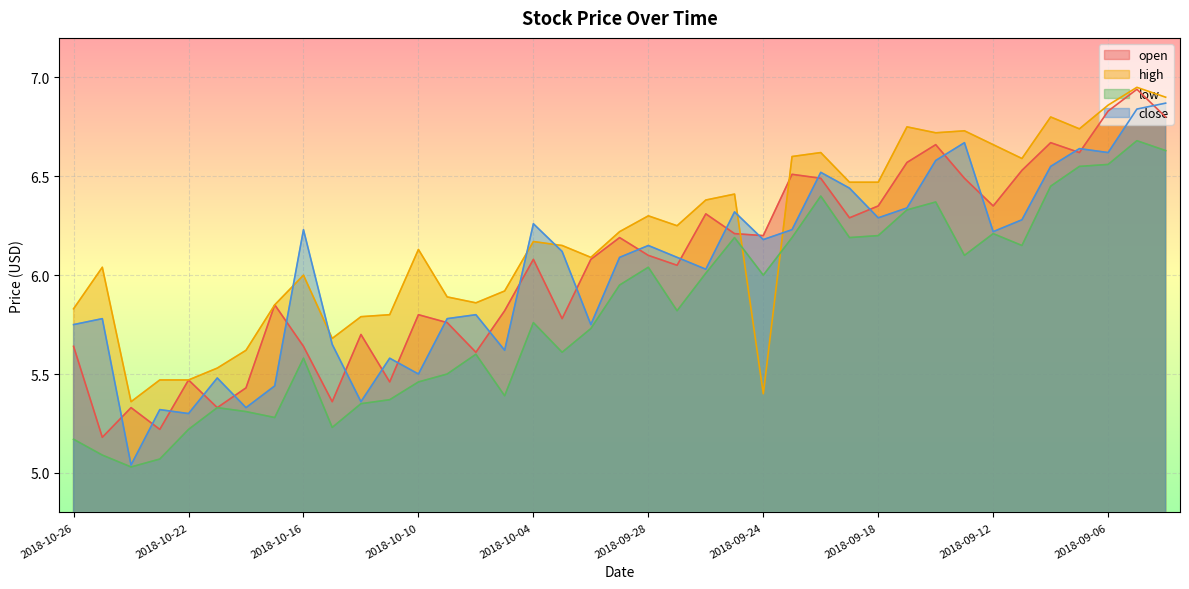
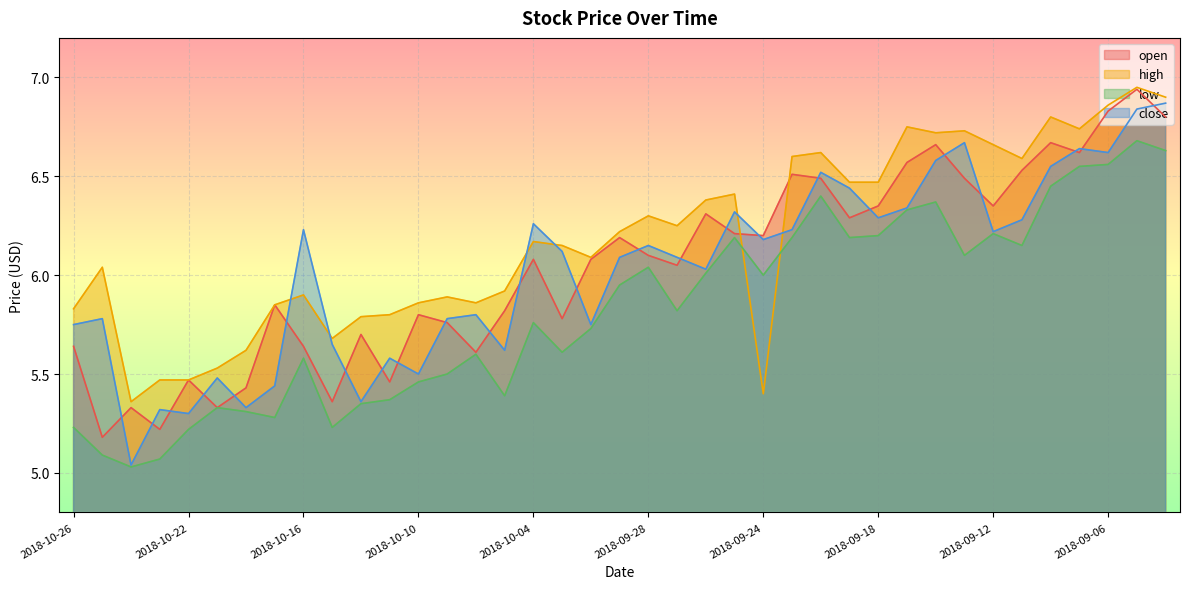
low, 2018-10-26: 5.17 -> 5.23
high, 2018-10-16: 6.0 -> 5.9
high, 2018-10-10: 6.13 -> 5.86
